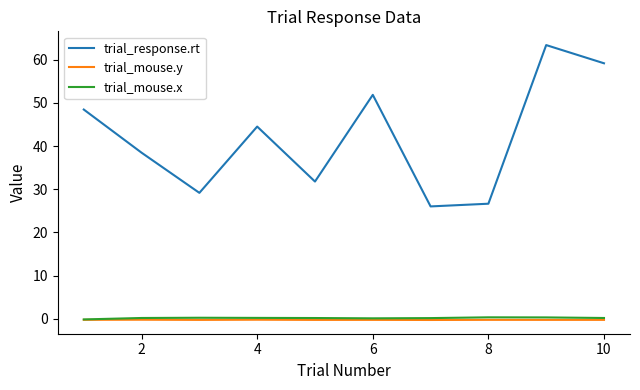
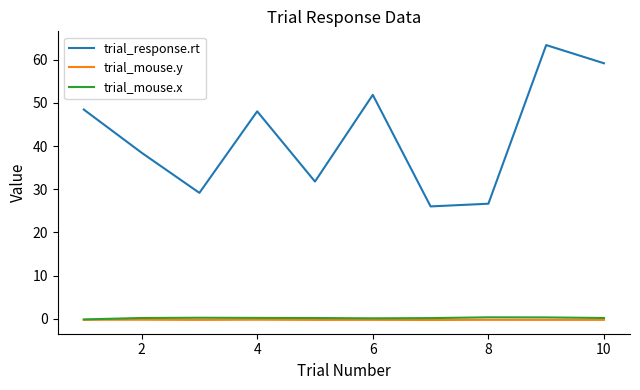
trial_response.rt, 4: 45 -> 48
